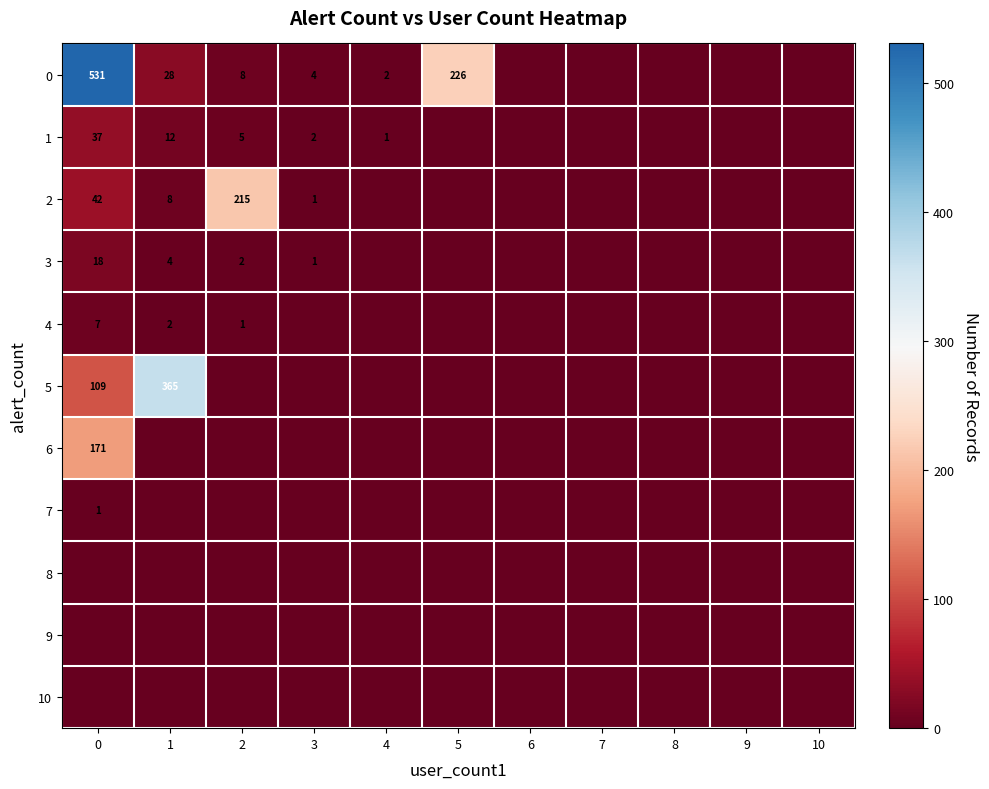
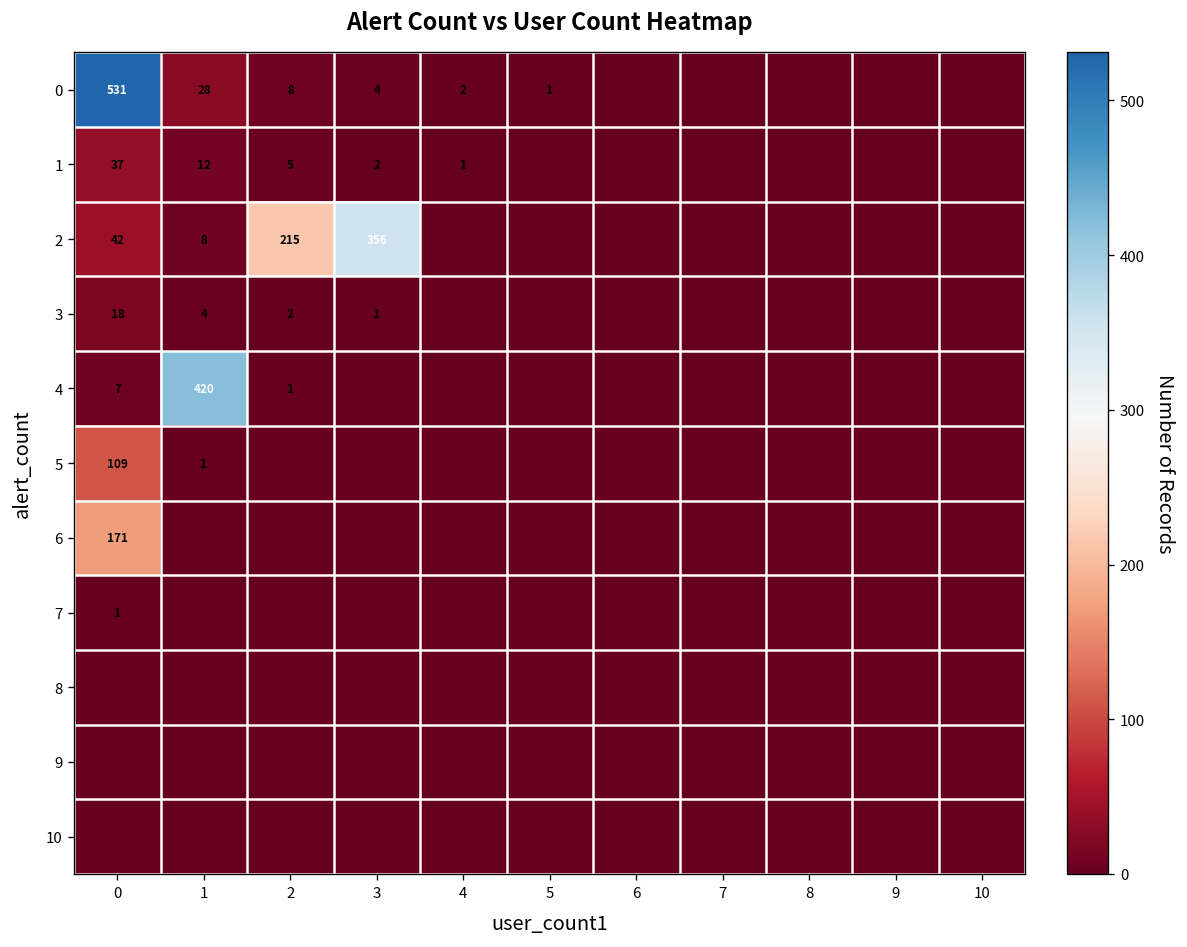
0, 5: 226 -> 1
2, 3: 1 -> 356
4, 1: 2 -> 420
5, 1: 365 -> 1
